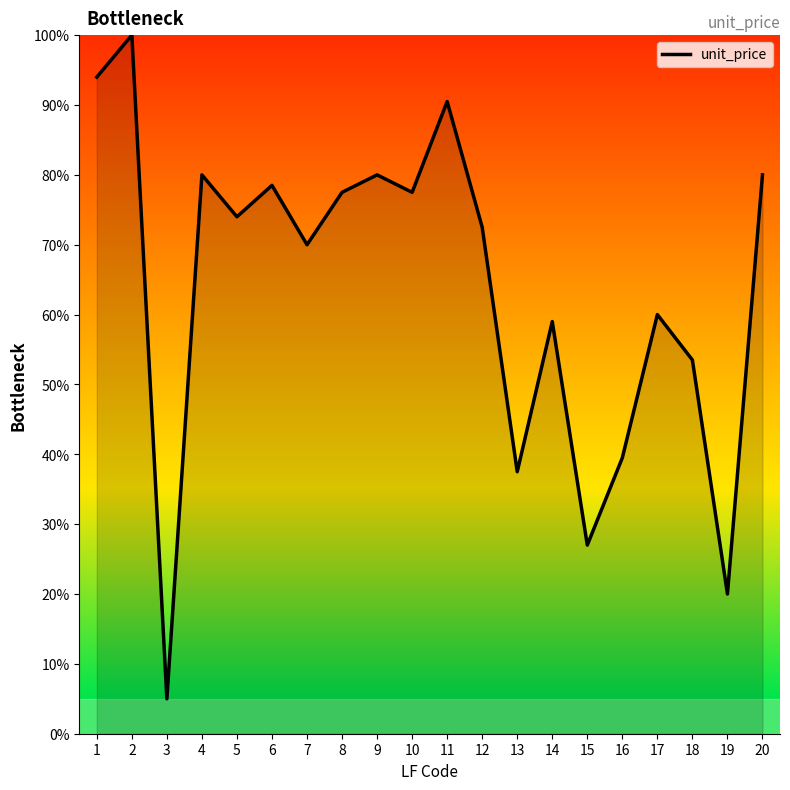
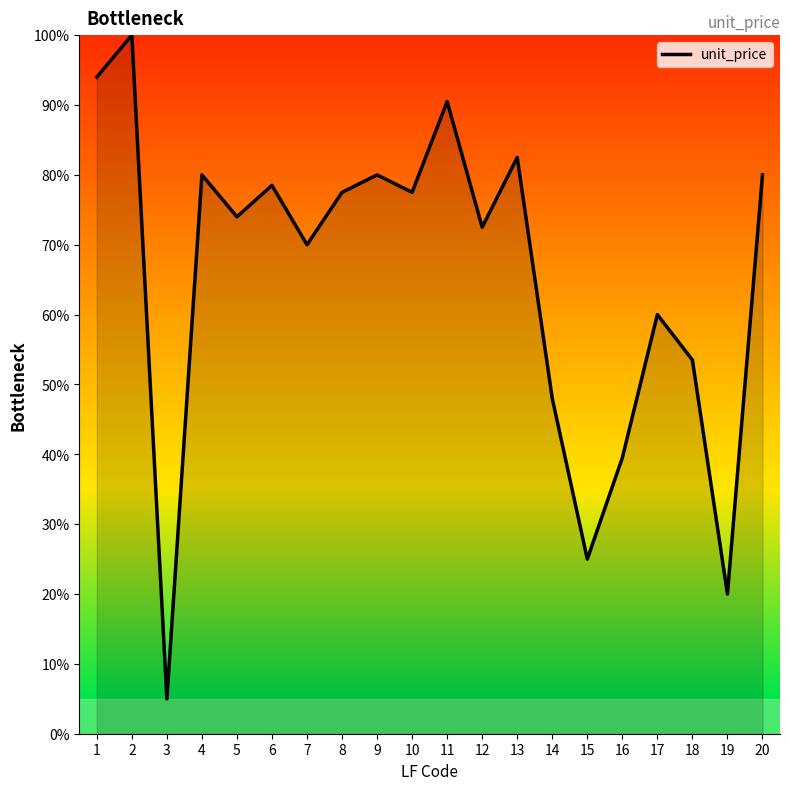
13: 38% -> 83%
14: 59% -> 48%
15: 27% -> 25%
